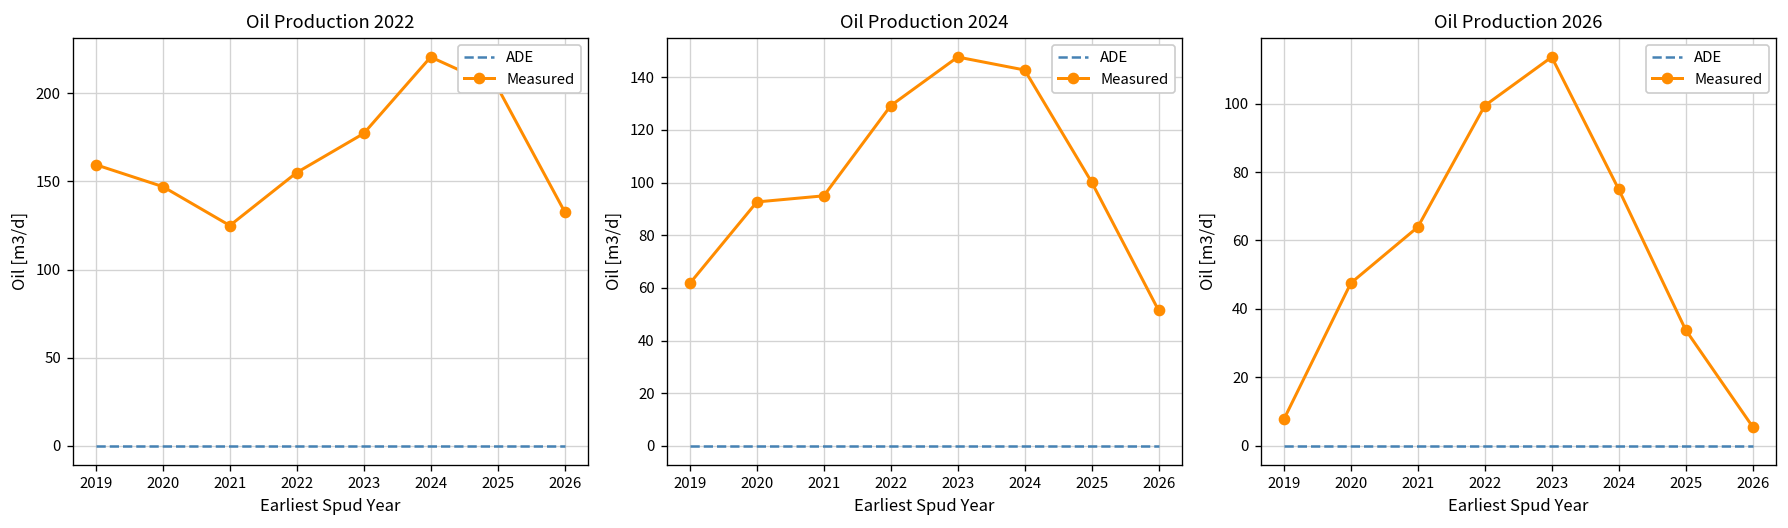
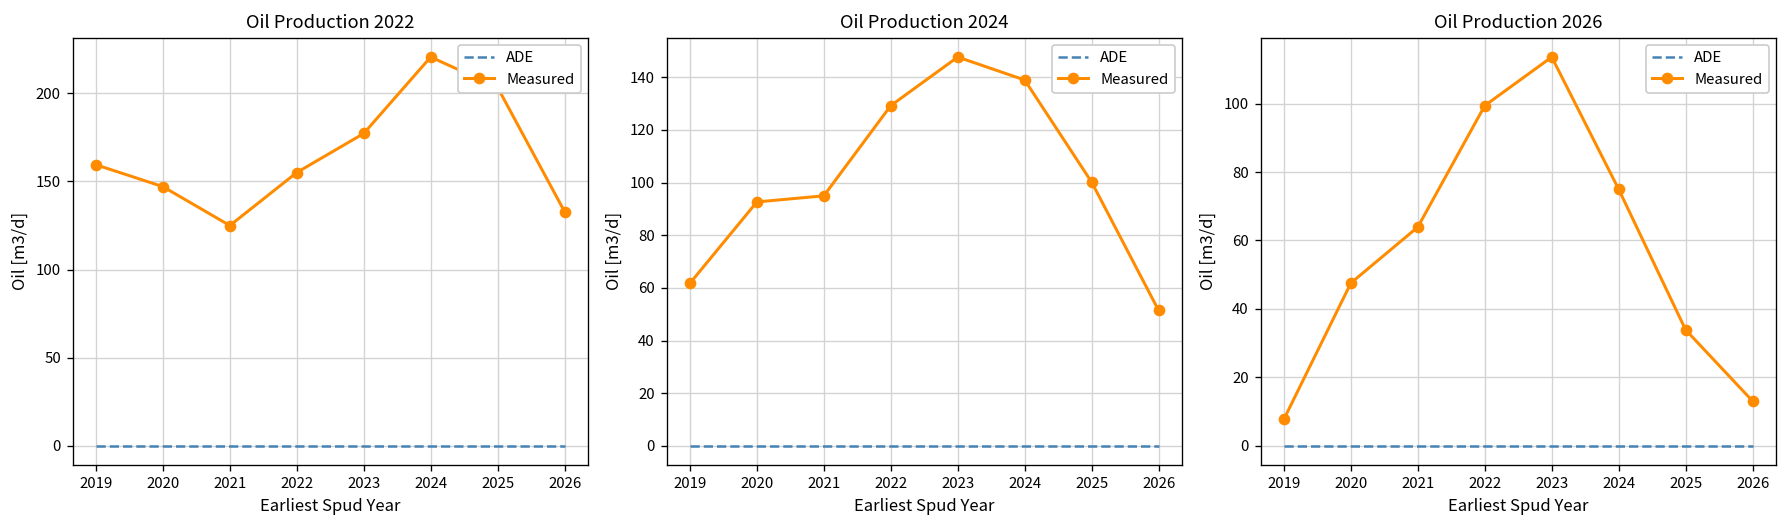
Oil Production 2024, Measured, 2024: 143 -> 139
Oil Production 2026, Measured, 2026: 6 -> 13
